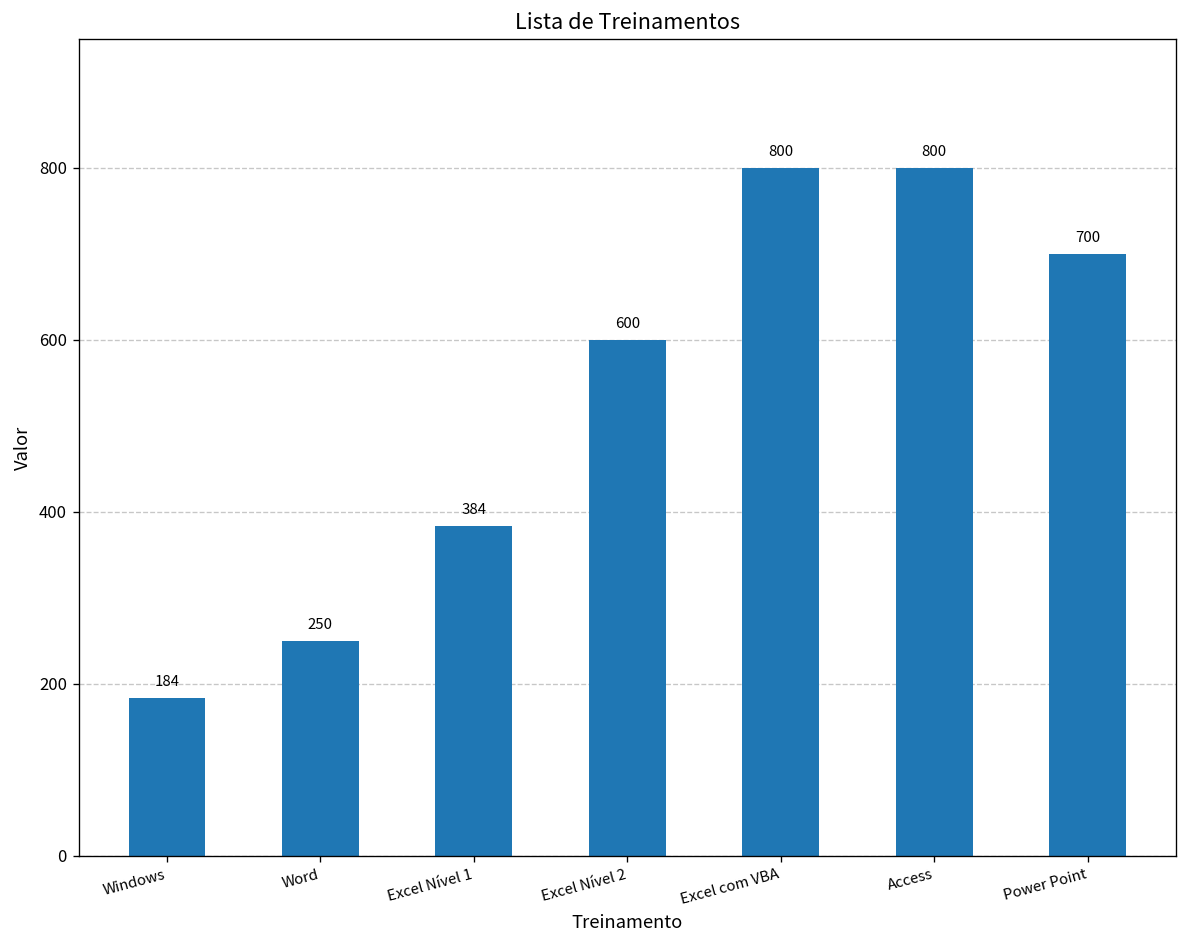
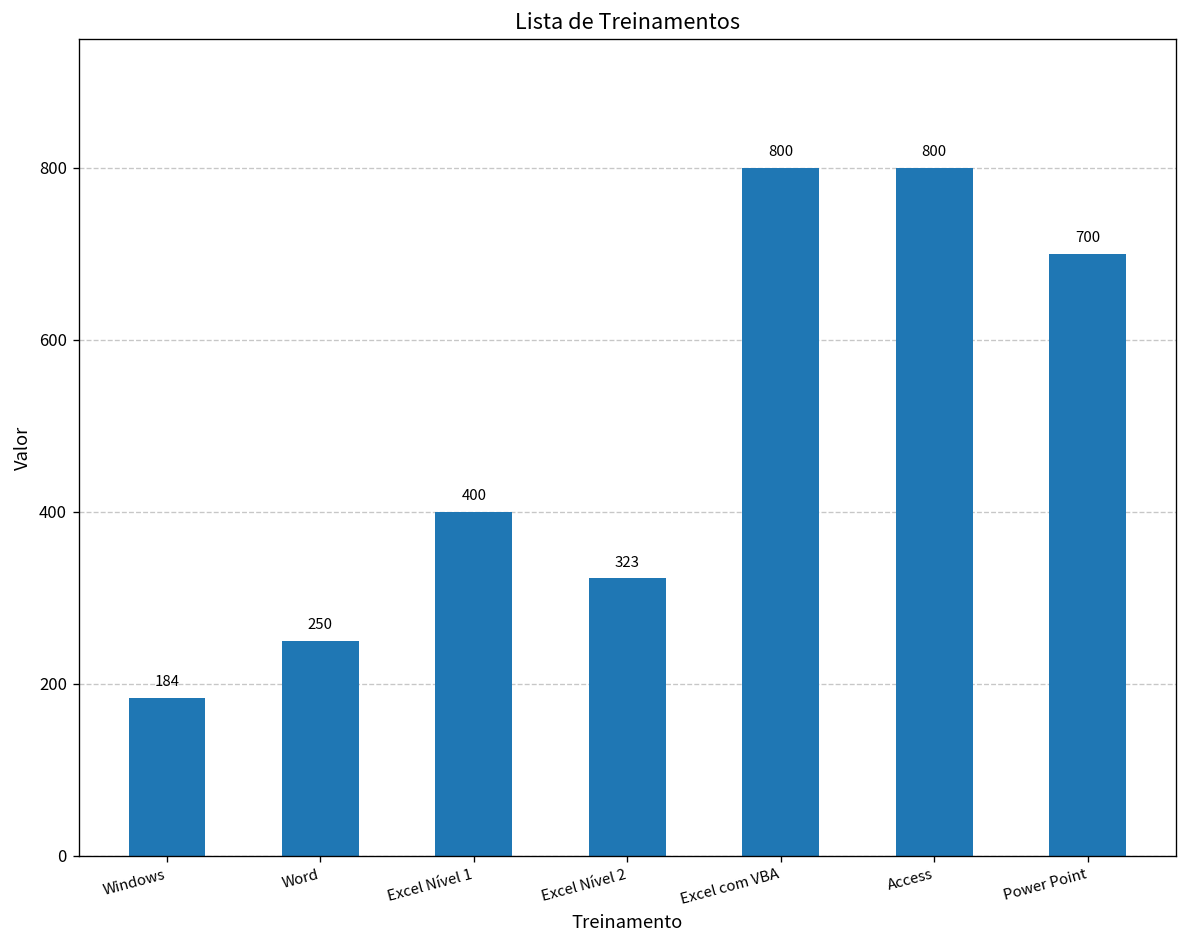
Excel Nível 1: 384 -> 400
Excel Nível 2: 600 -> 323
